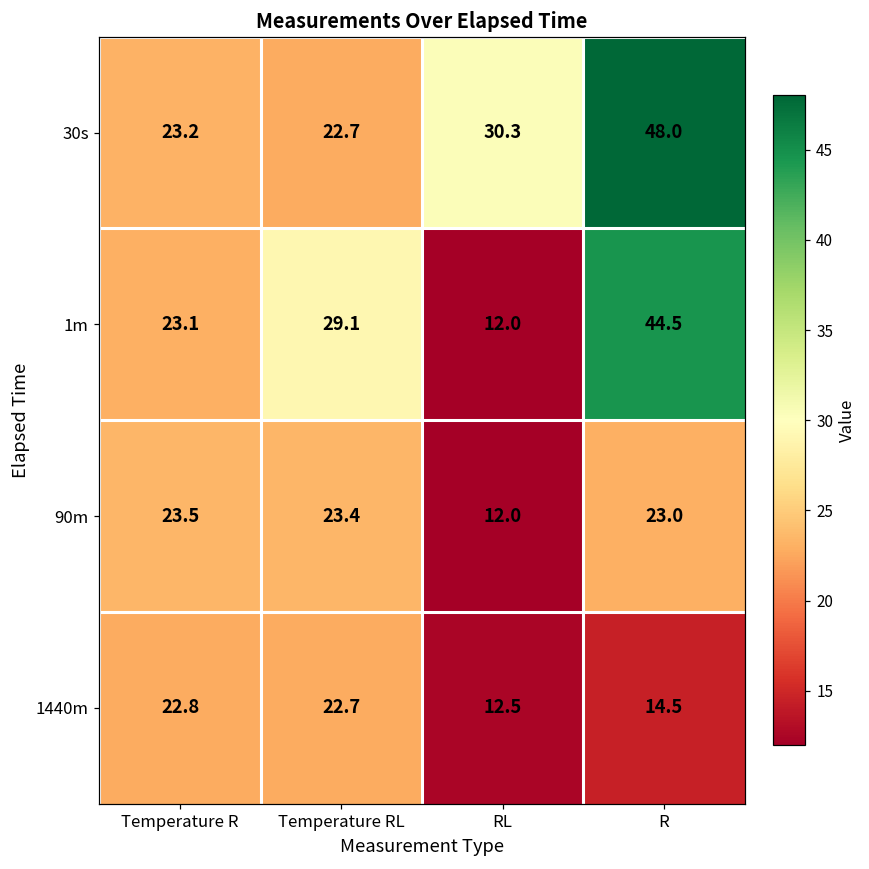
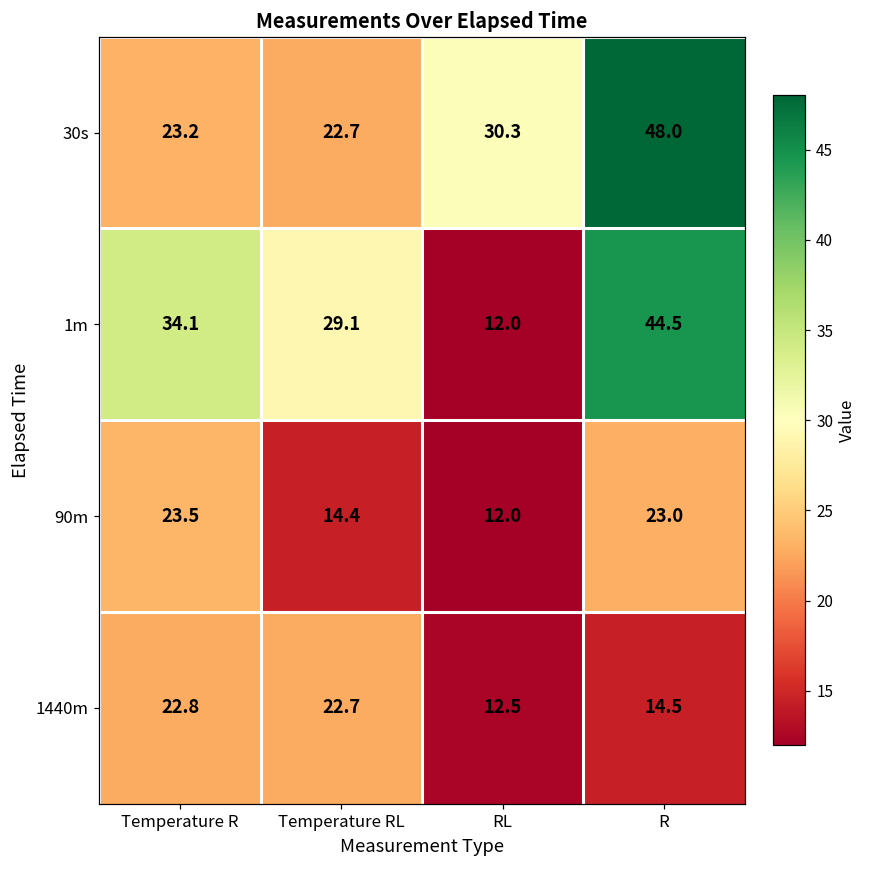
1m, Temperature R: 23.1 -> 34.1
90m, Temperature RL: 23.4 -> 14.4
